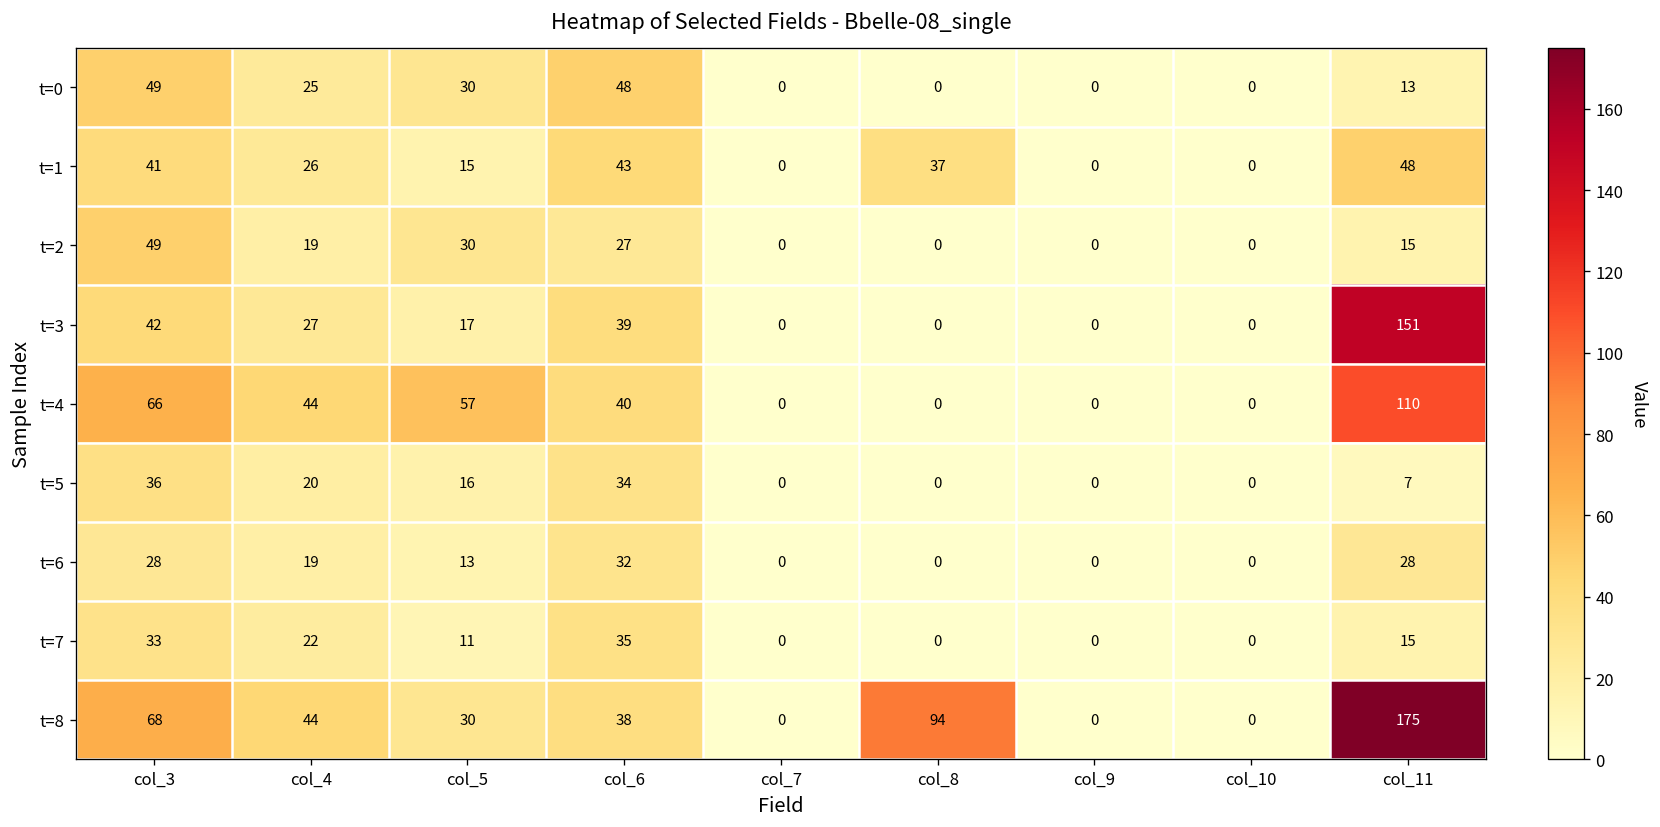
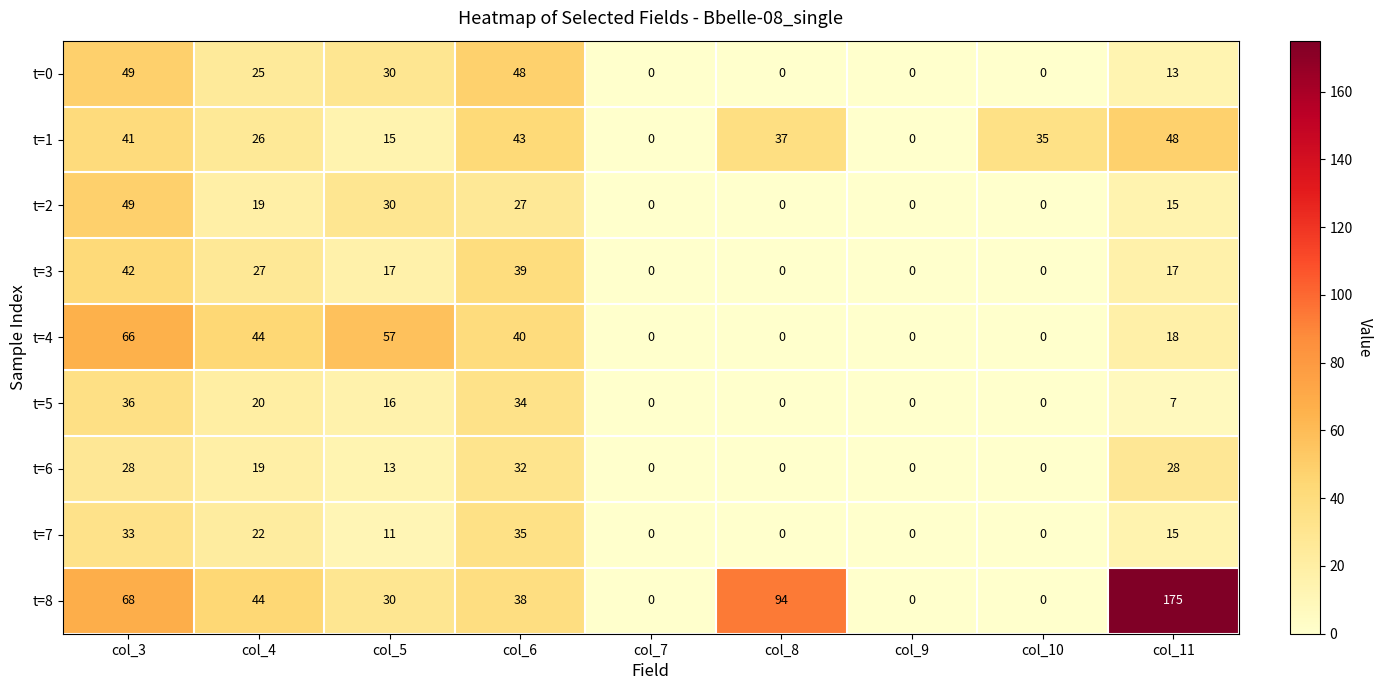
t=1, col_10: 0 -> 35
t=3, col_11: 151 -> 17
t=4, col_11: 110 -> 18
